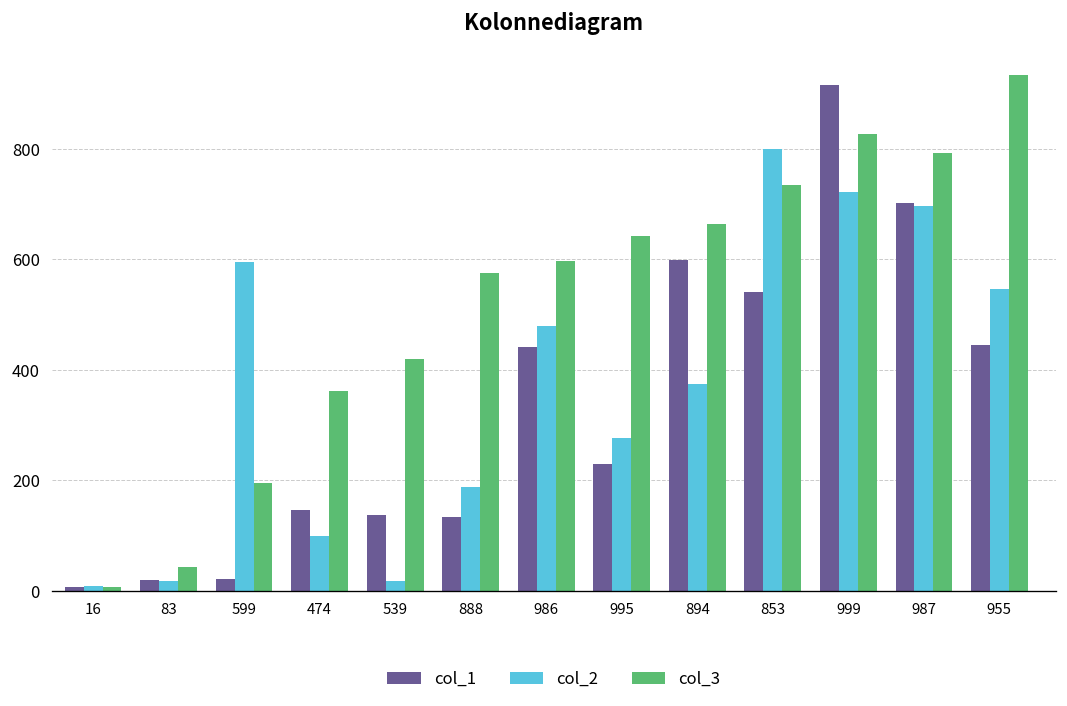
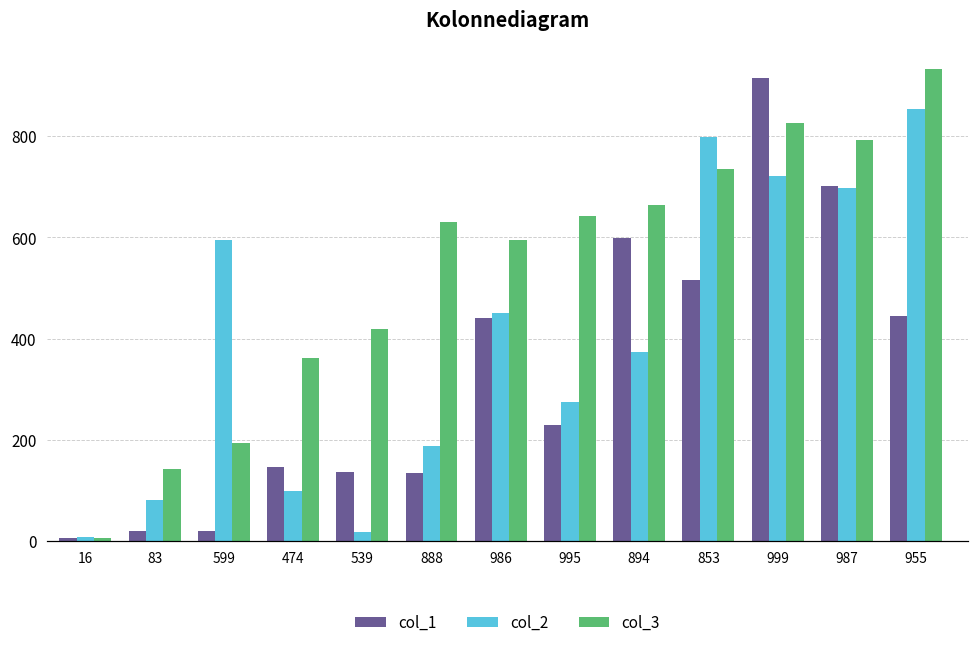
col_2, 83: 20 -> 80
col_3, 83: 40 -> 140
col_3, 888: 580 -> 630
col_2, 986: 480 -> 450
col_1, 853: 540 -> 520
col_2, 955: 550 -> 850
